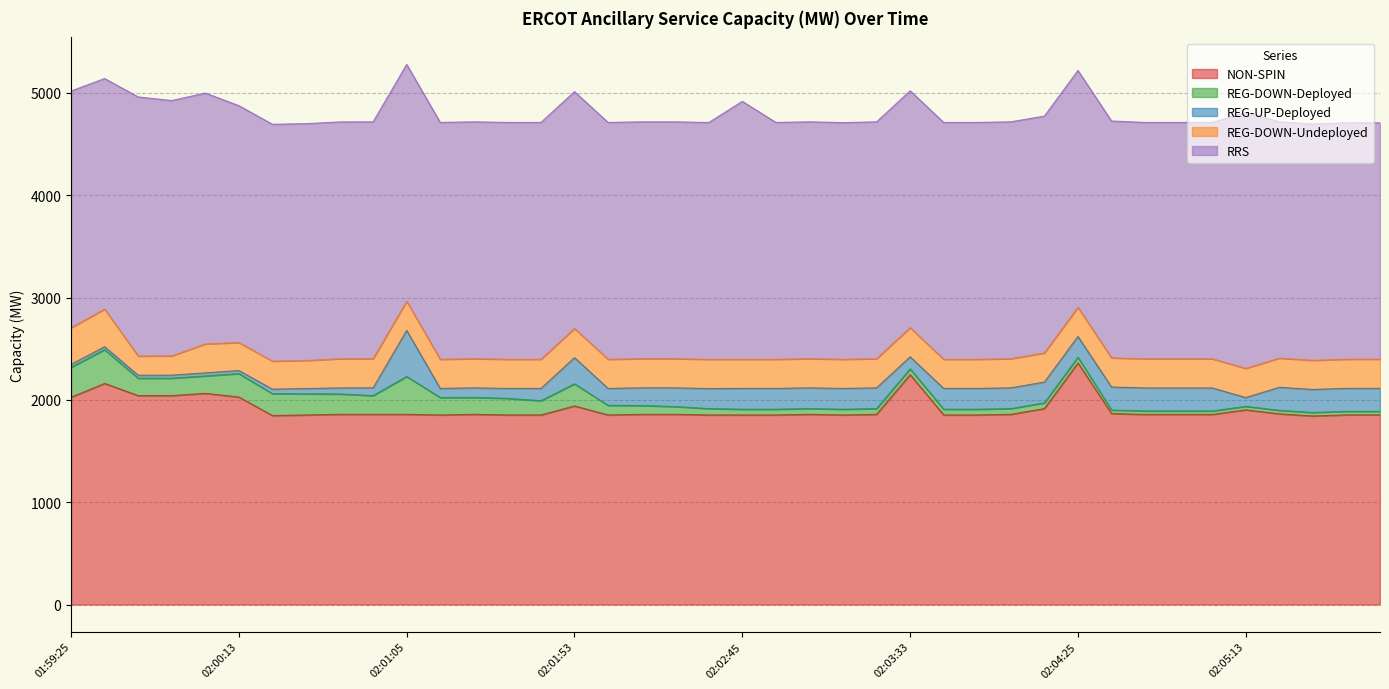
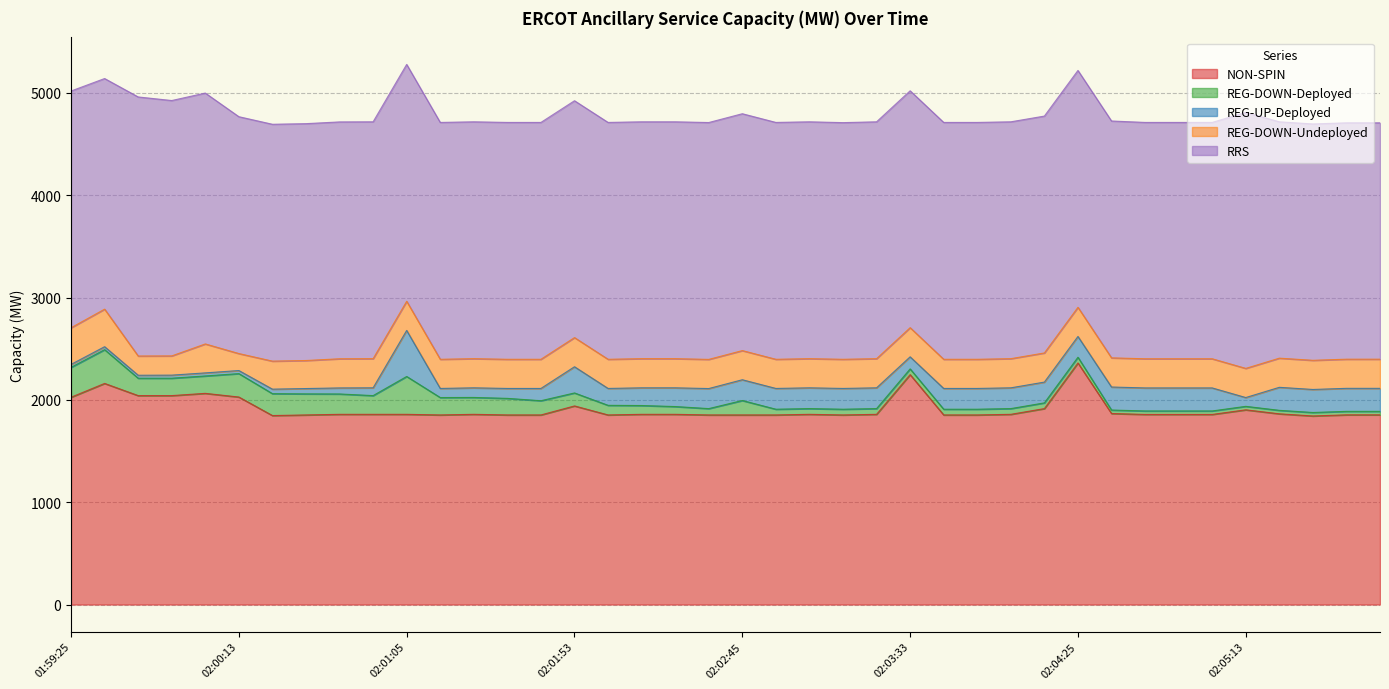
REG-DOWN-Undeployed, 02:00:13: 270 -> 170
REG-DOWN-Deployed, 02:01:53: 220 -> 130
REG-DOWN-Deployed, 02:02:45: 60 -> 140
RRS, 02:02:45: 2520 -> 2320
